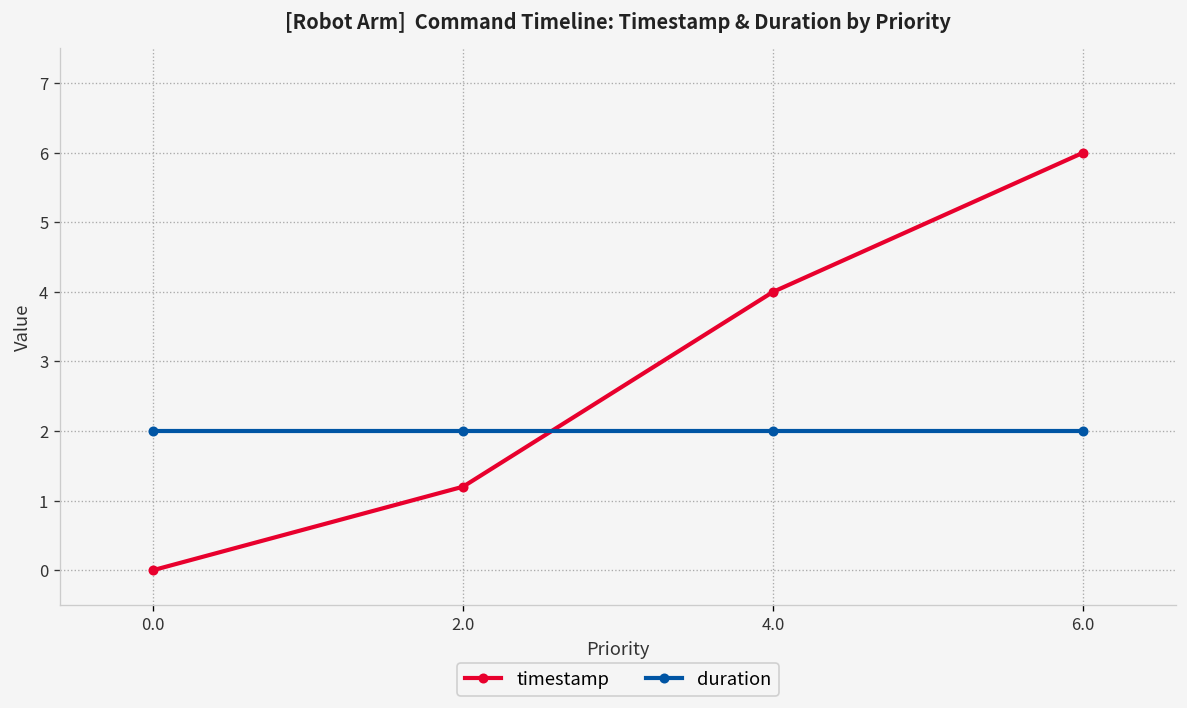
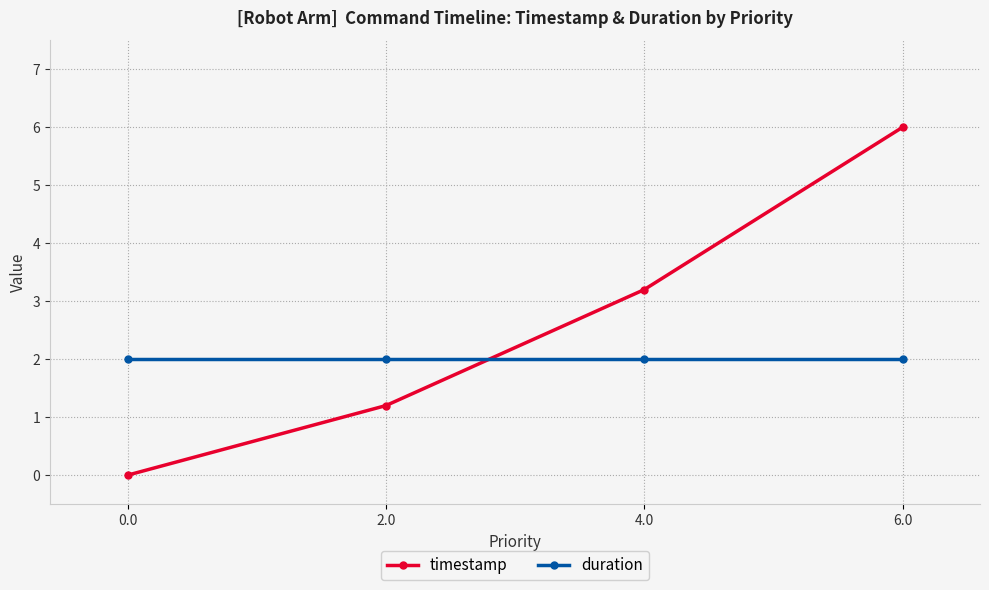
timestamp, 4.0: 4.0 -> 3.2
